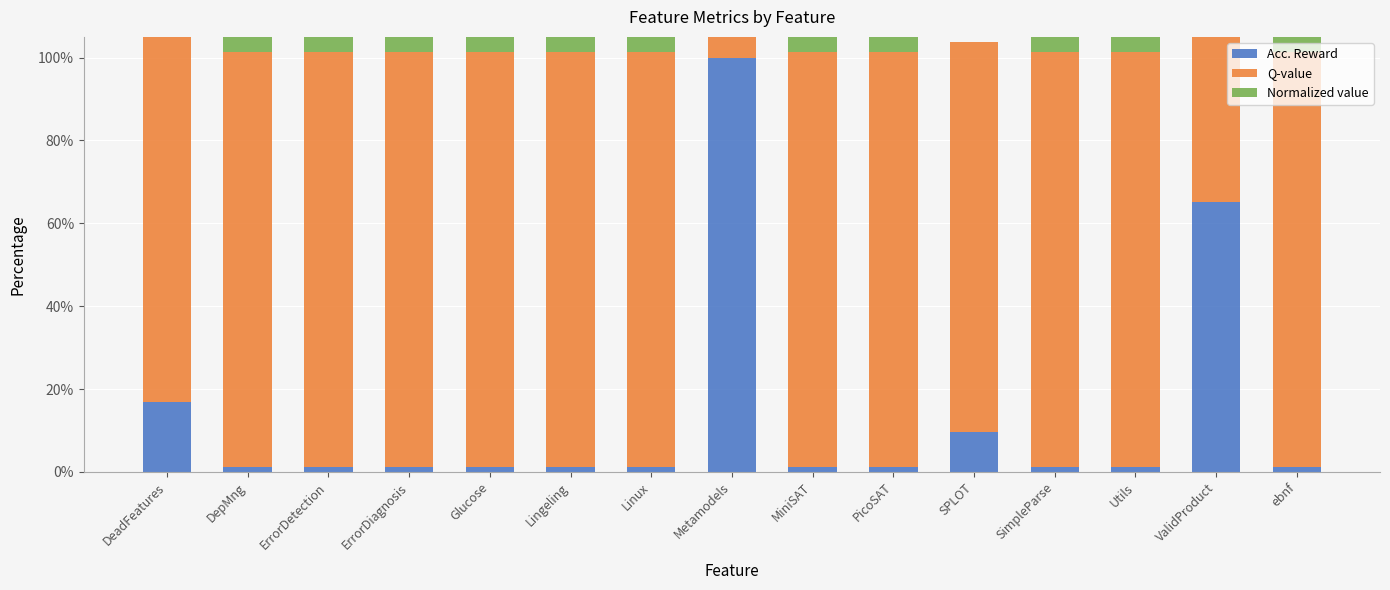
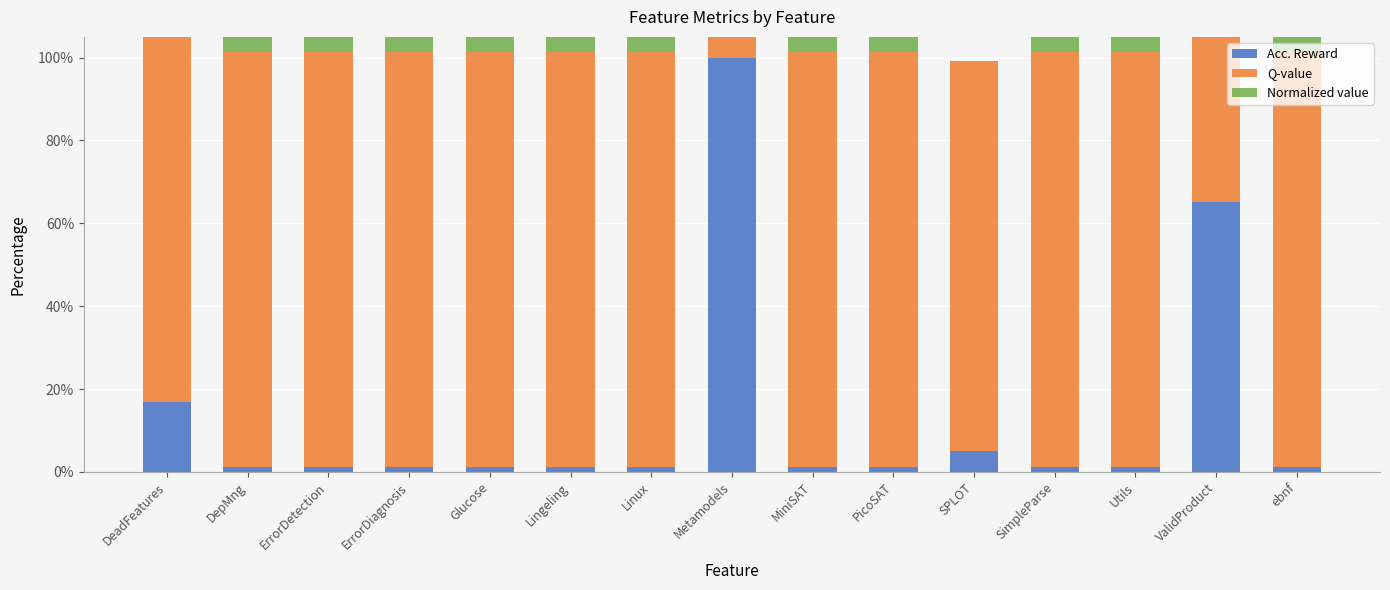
Acc. Reward, SPLOT: 10% -> 5%
